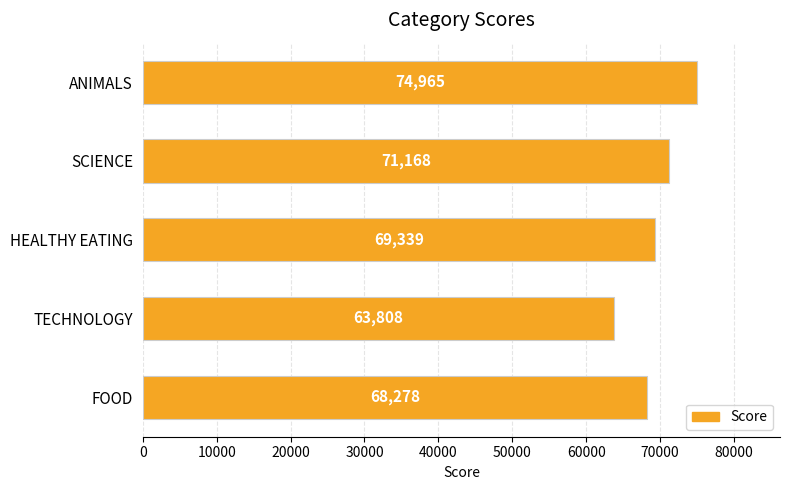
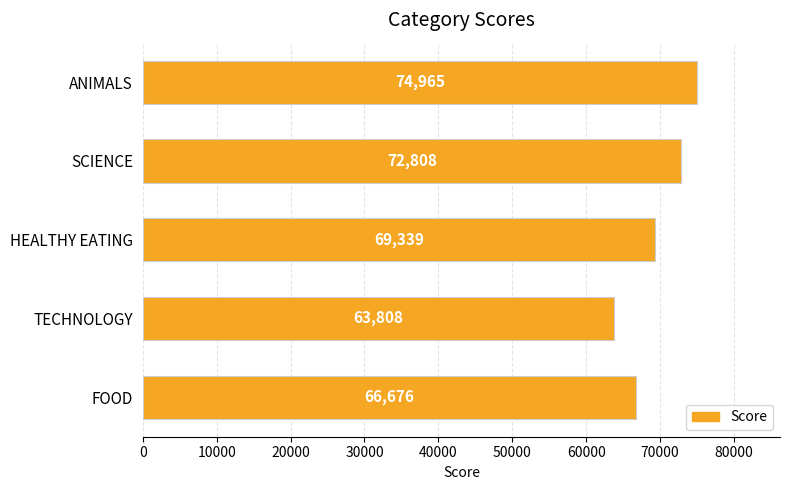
SCIENCE: 71,168 -> 72,808
FOOD: 68,278 -> 66,676
